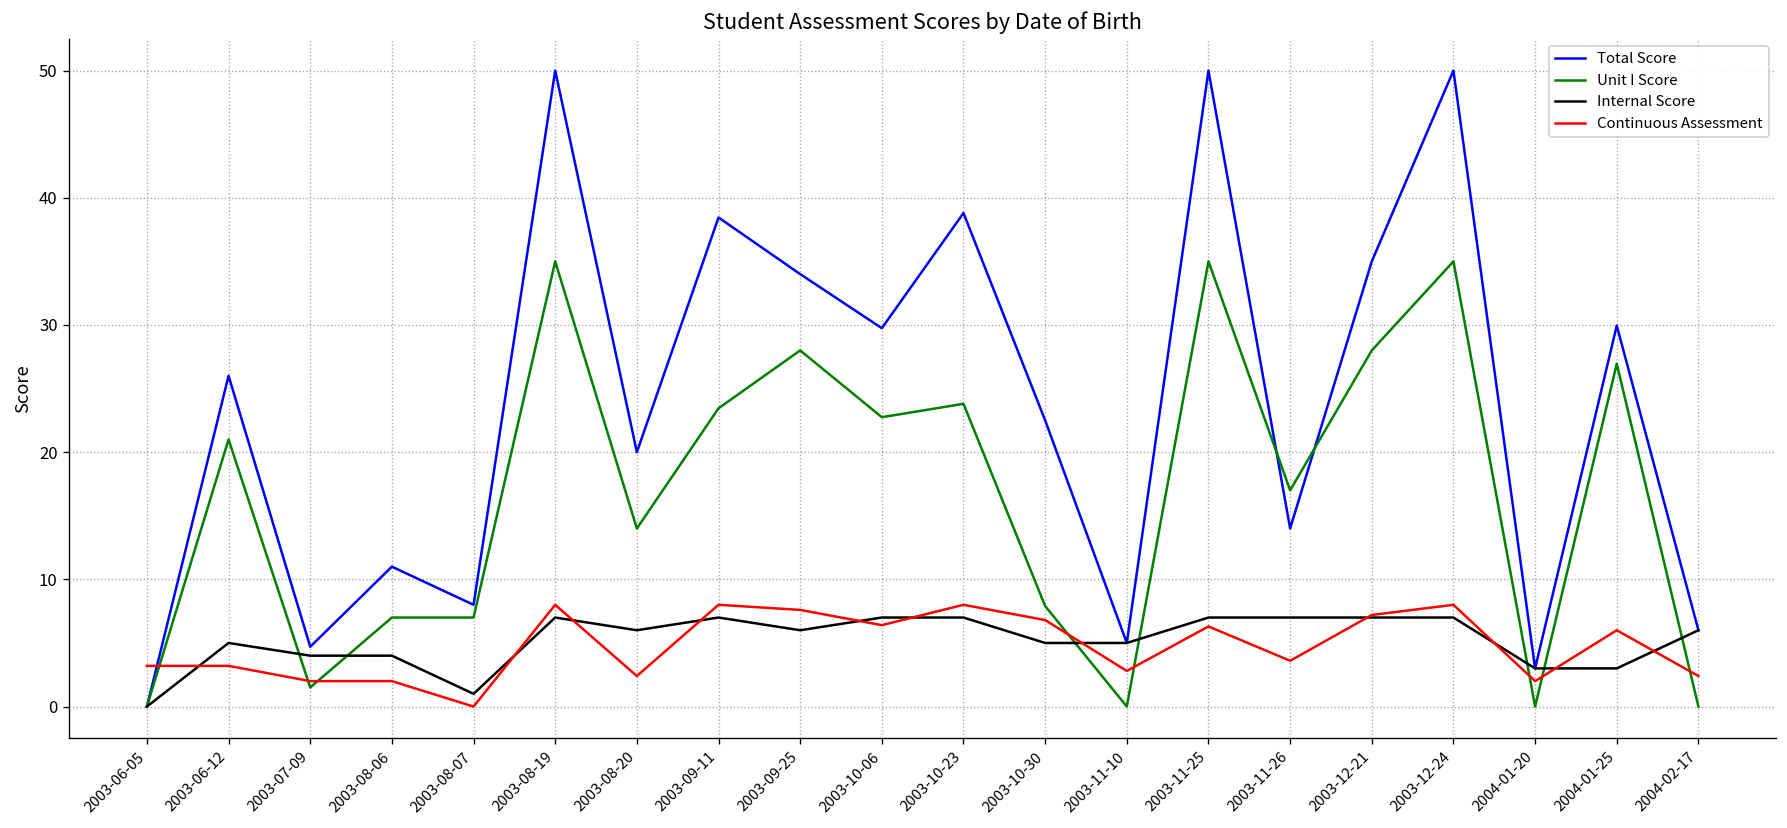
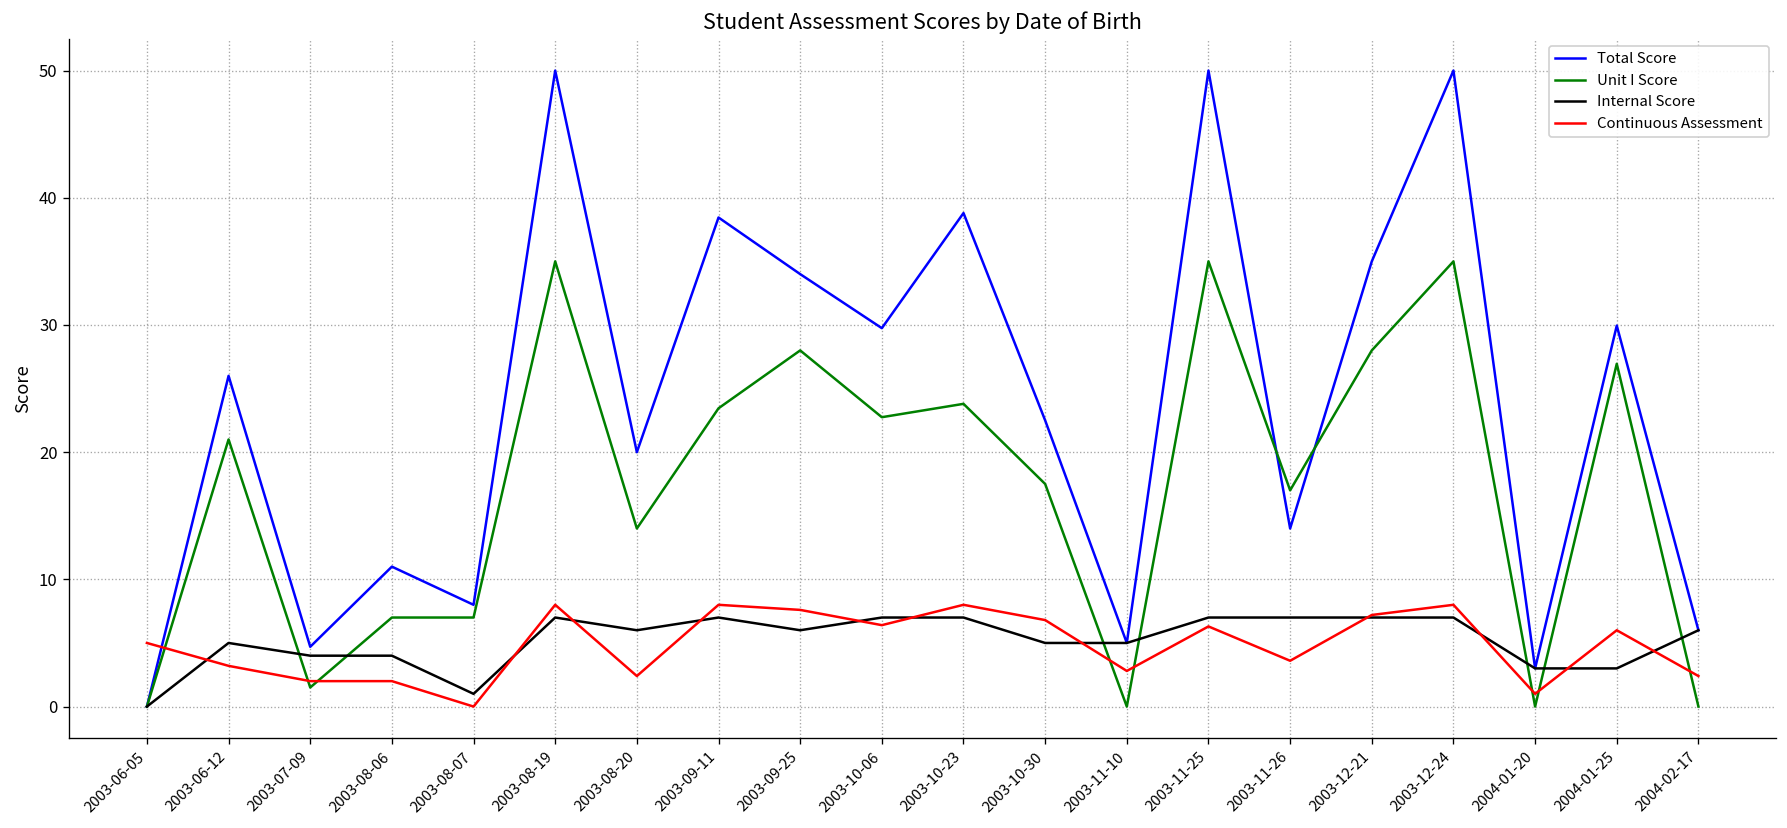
Continuous Assessment, 2003-06-05: 3.2 -> 5.0
Unit I Score, 2003-10-30: 7.9 -> 17.5
Continuous Assessment, 2004-01-20: 2 -> 1
